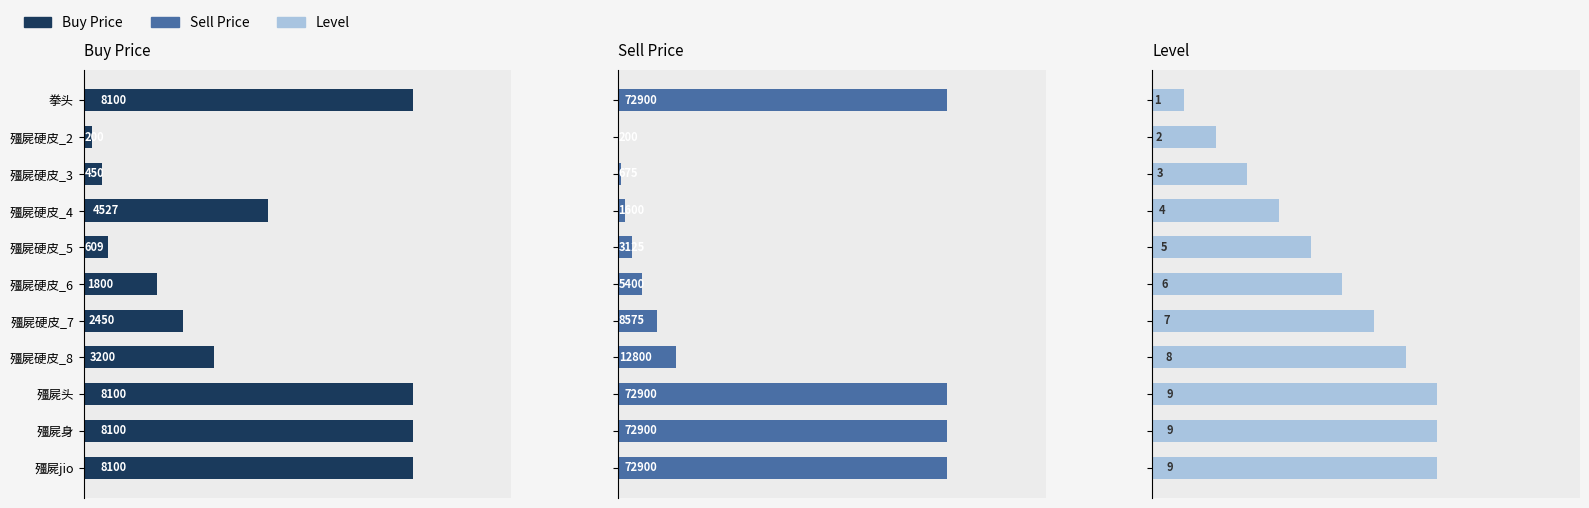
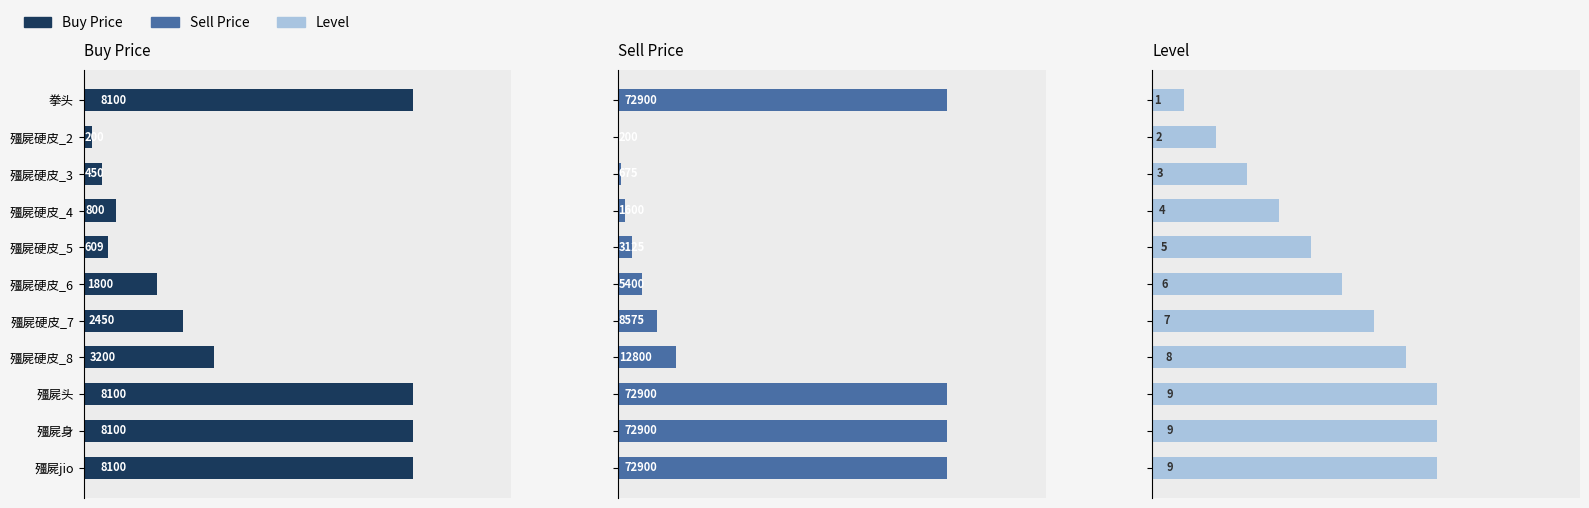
Buy Price, 殭屍硬皮_4: 4527 -> 800
